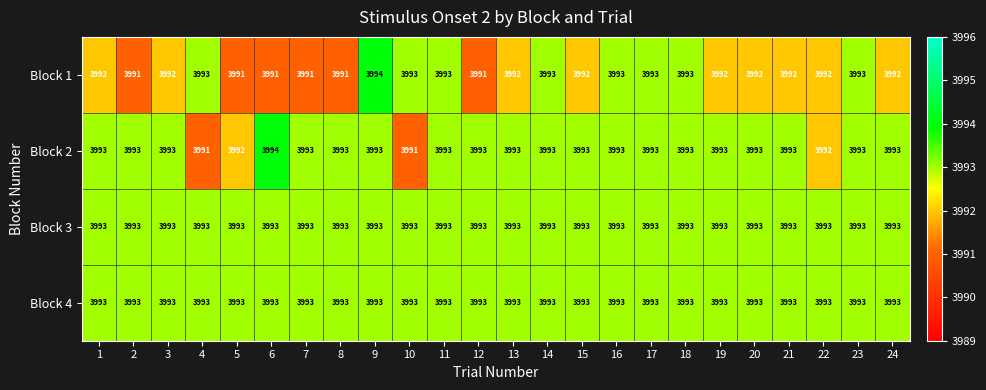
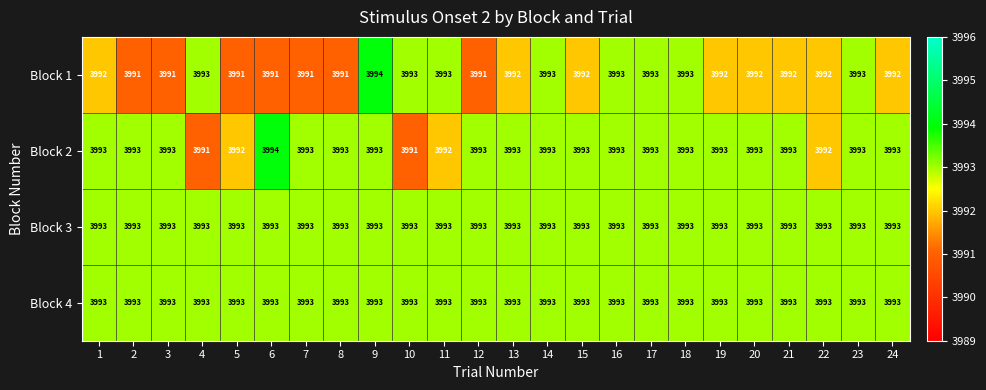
Block 1, 3: 3992 -> 3991
Block 2, 11: 3993 -> 3992
